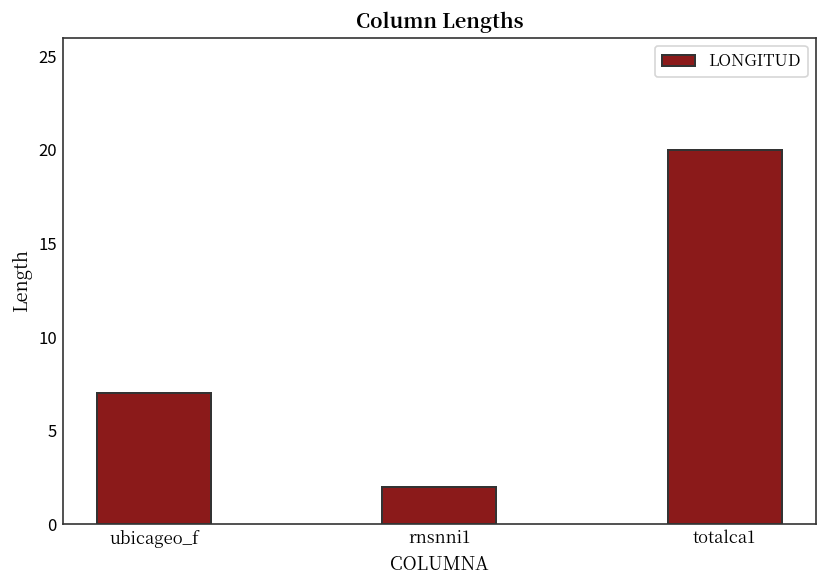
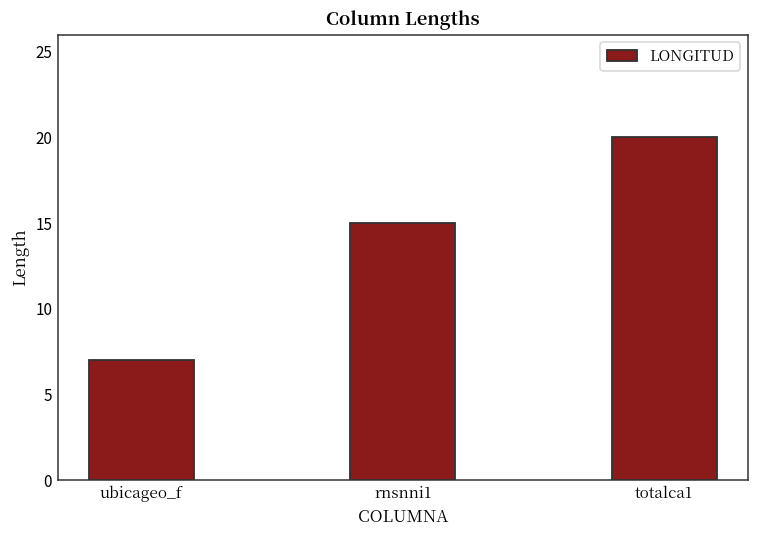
rnsnni1: 2 -> 15
